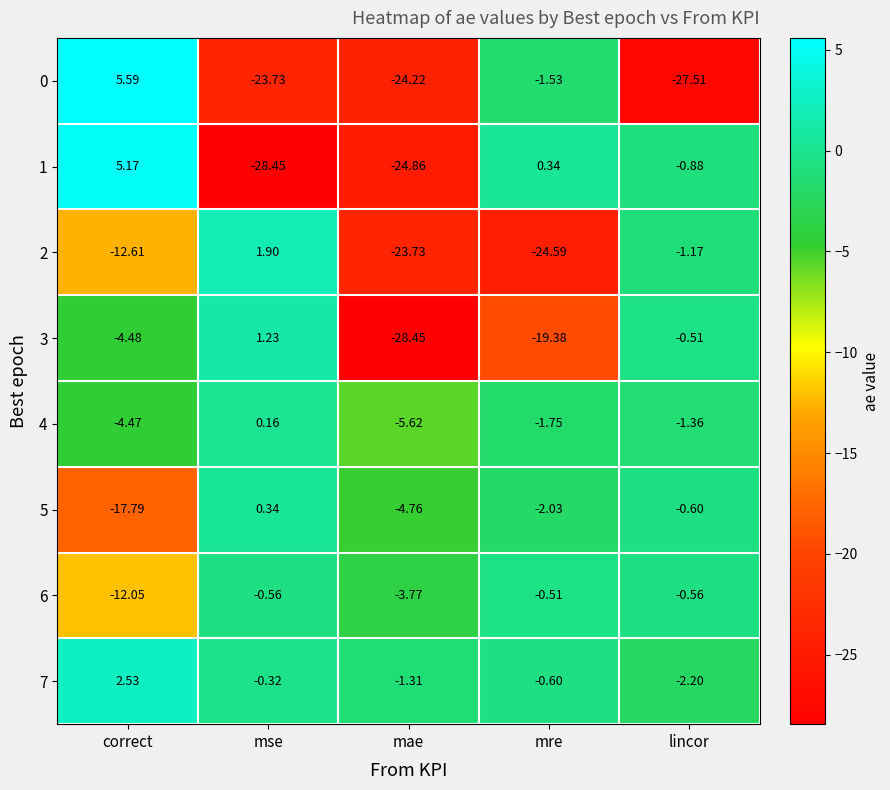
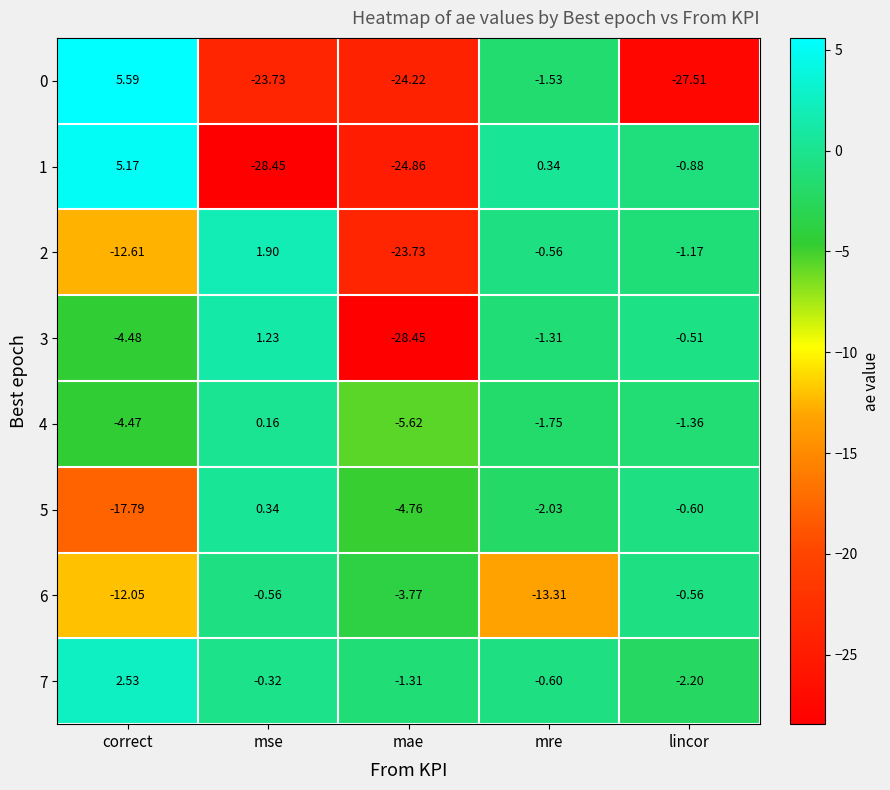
2, mre: -24.59 -> -0.56
3, mre: -19.38 -> -1.31
6, mre: -0.51 -> -13.31
